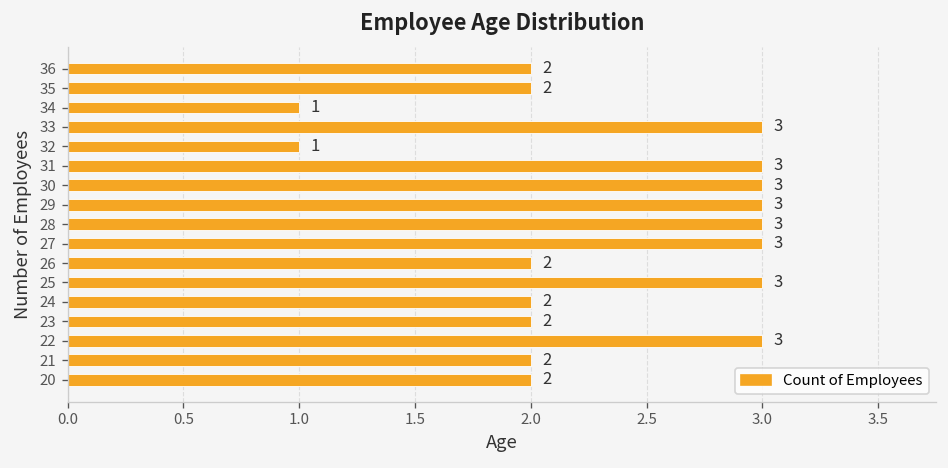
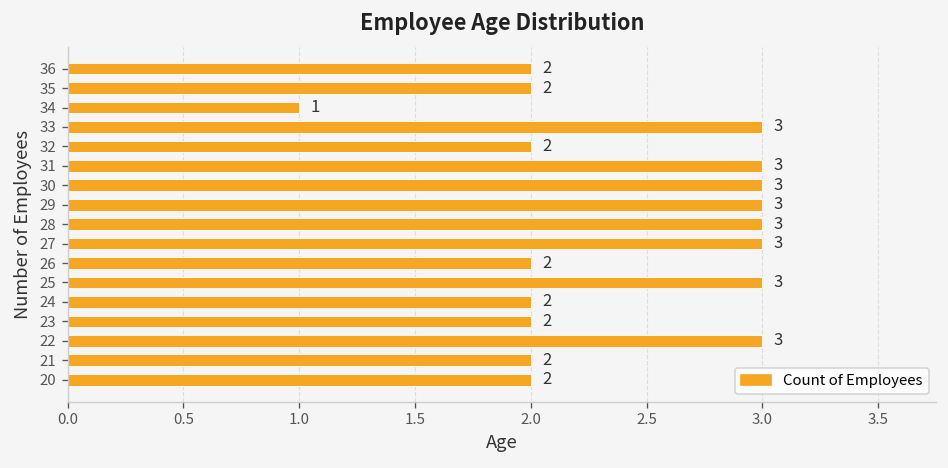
32: 1 -> 2
